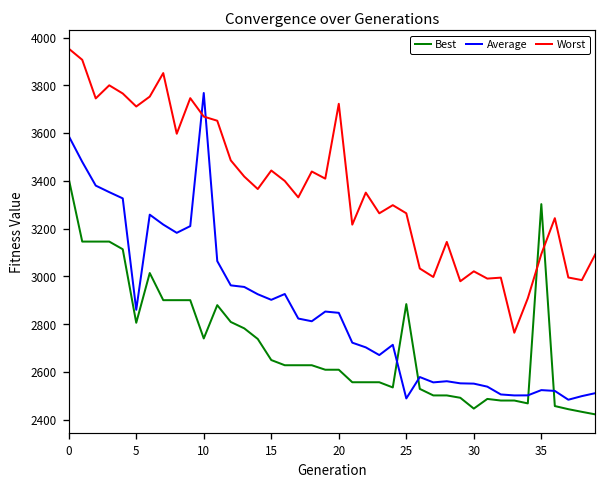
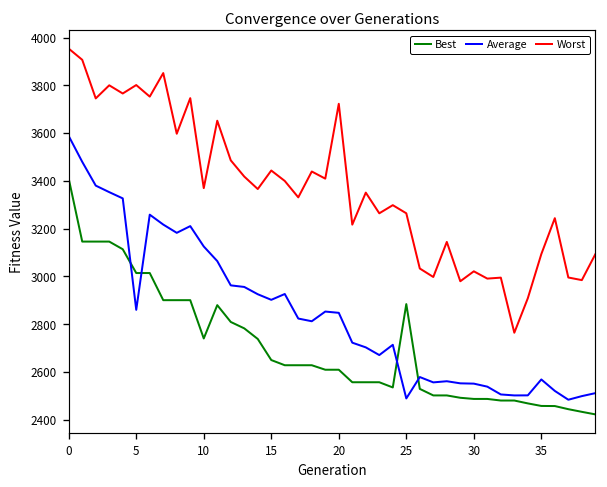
Best, 5: 2810 -> 3010
Worst, 5: 3710 -> 3800
Average, 10: 3770 -> 3130
Worst, 10: 3670 -> 3370
Best, 30: 2450 -> 2490
Best, 35: 3300 -> 2460
Average, 35: 2520 -> 2570
